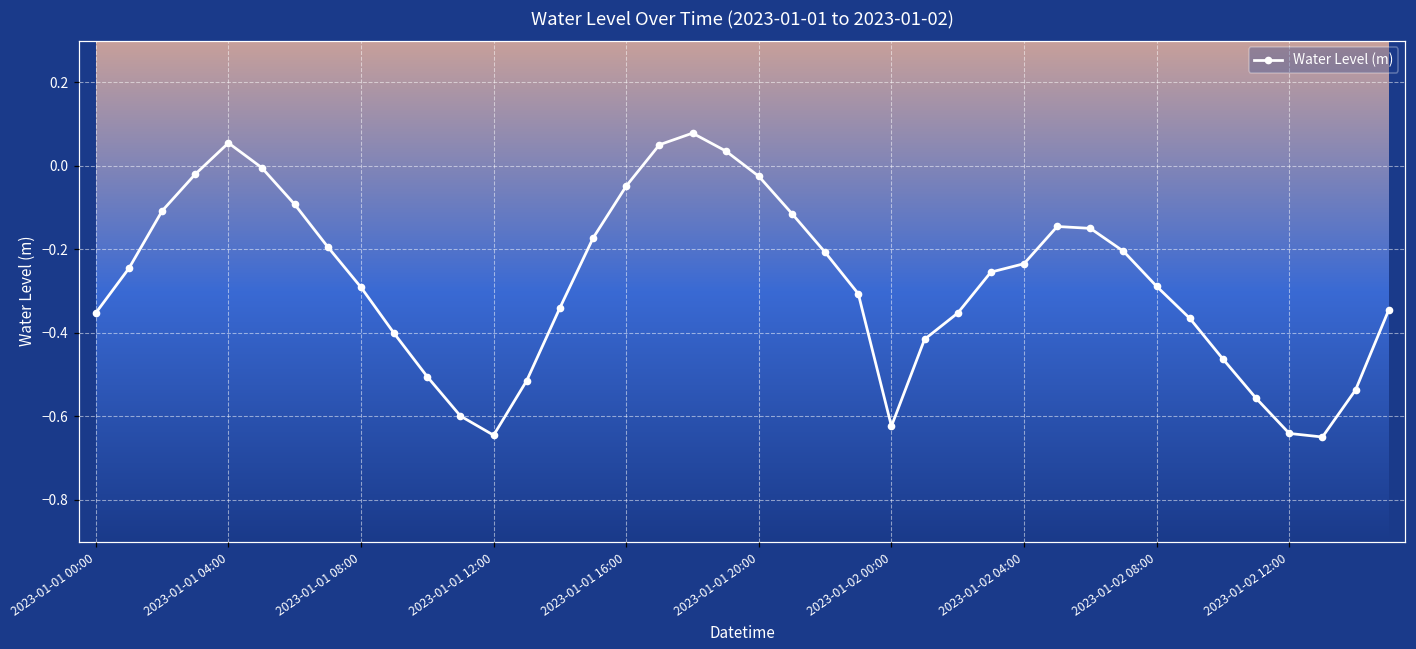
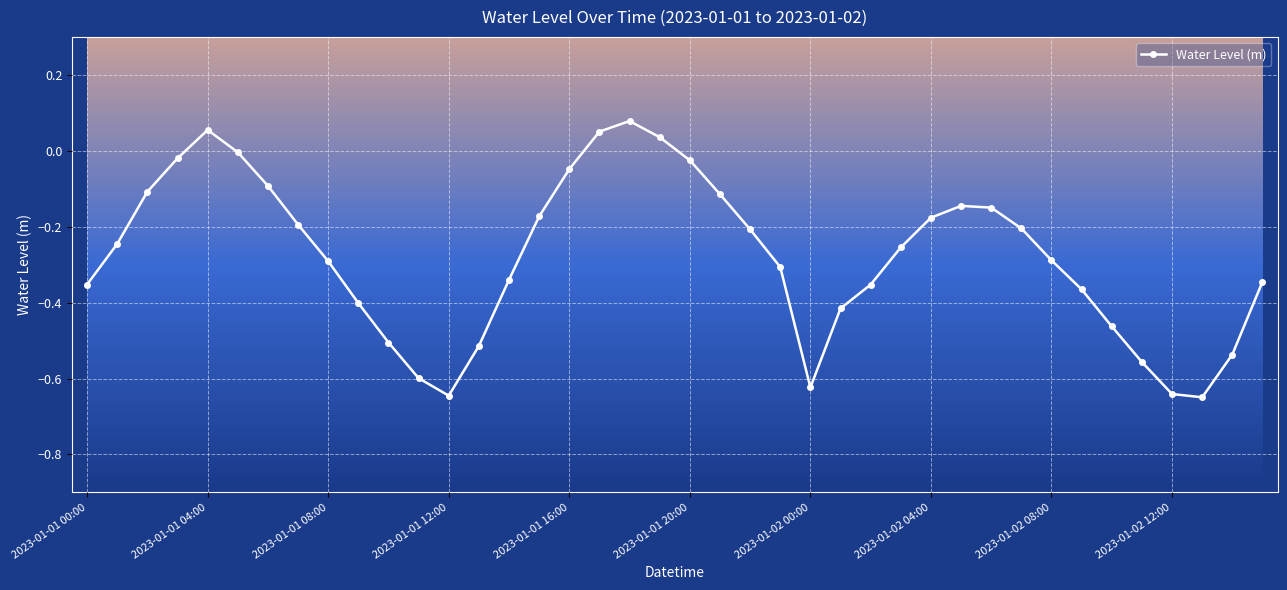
2023-01-02 04:00: -0.23 -> -0.18
